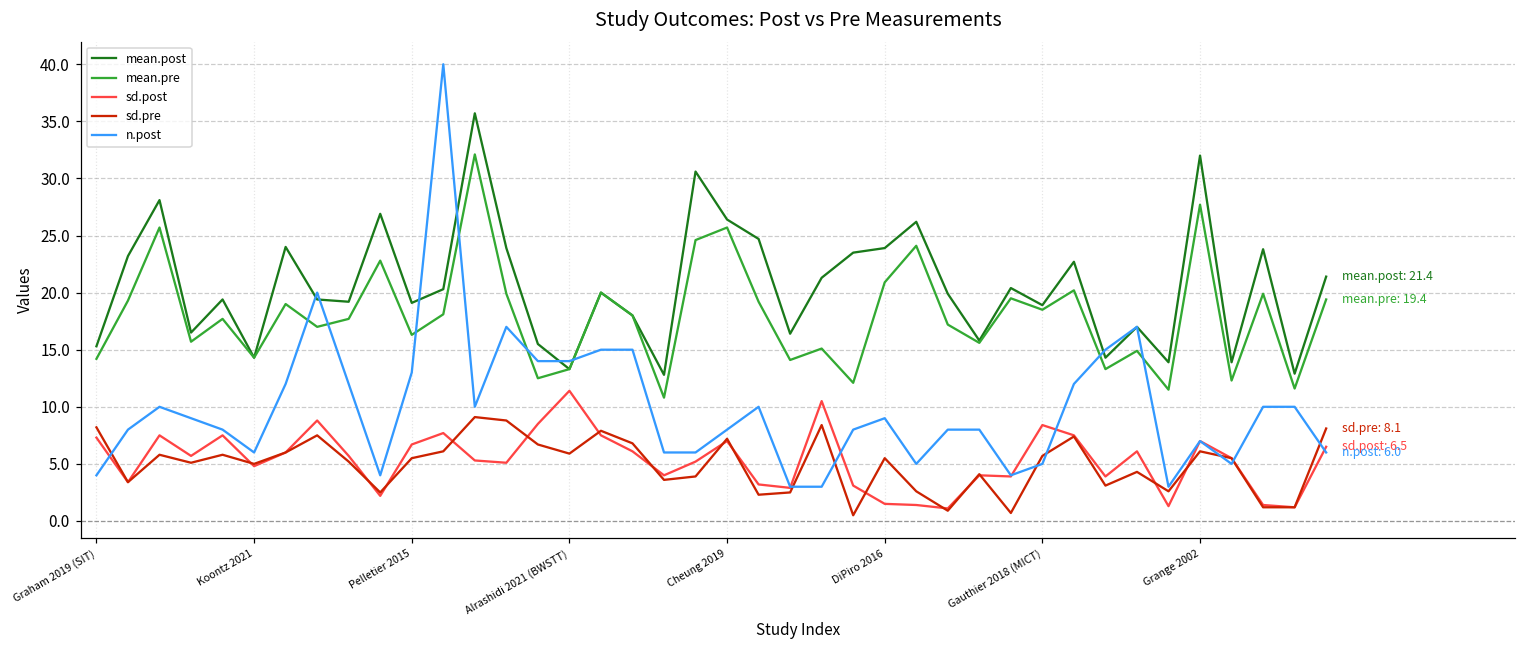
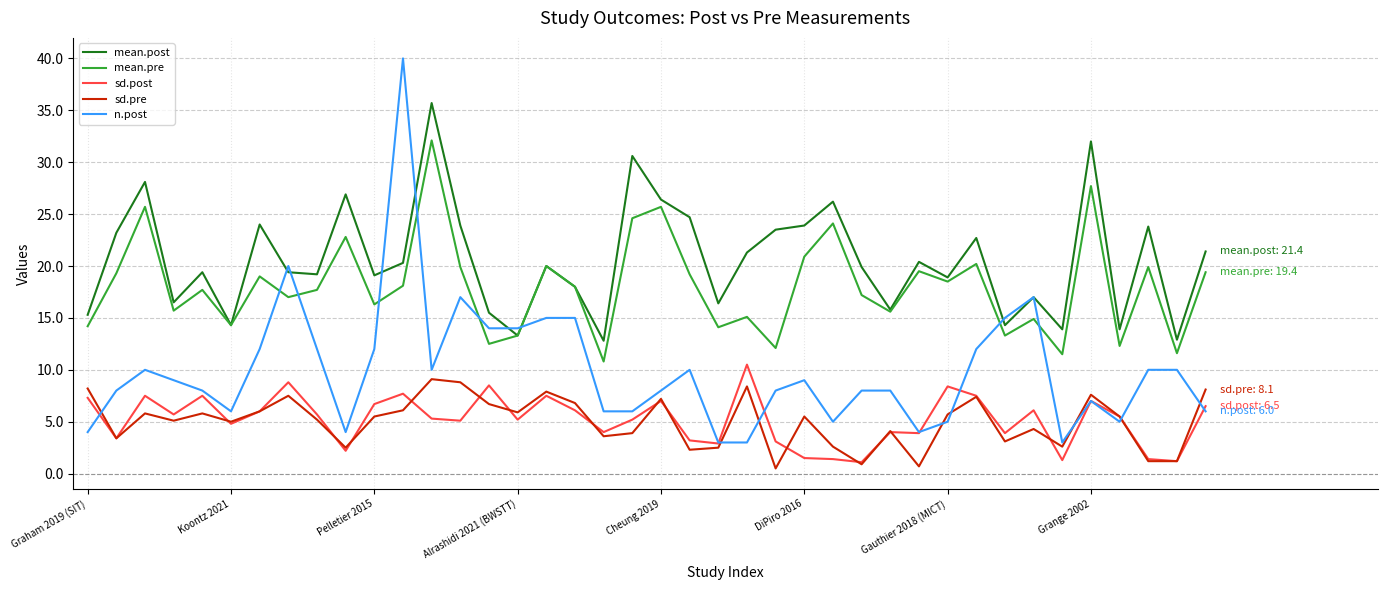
n.post, Pelletier 2015: 13 -> 12
sd.post, Alrashidi 2021 (BWSTT): 11.4 -> 5.2
sd.pre, Grange 2002: 6.1 -> 7.6
